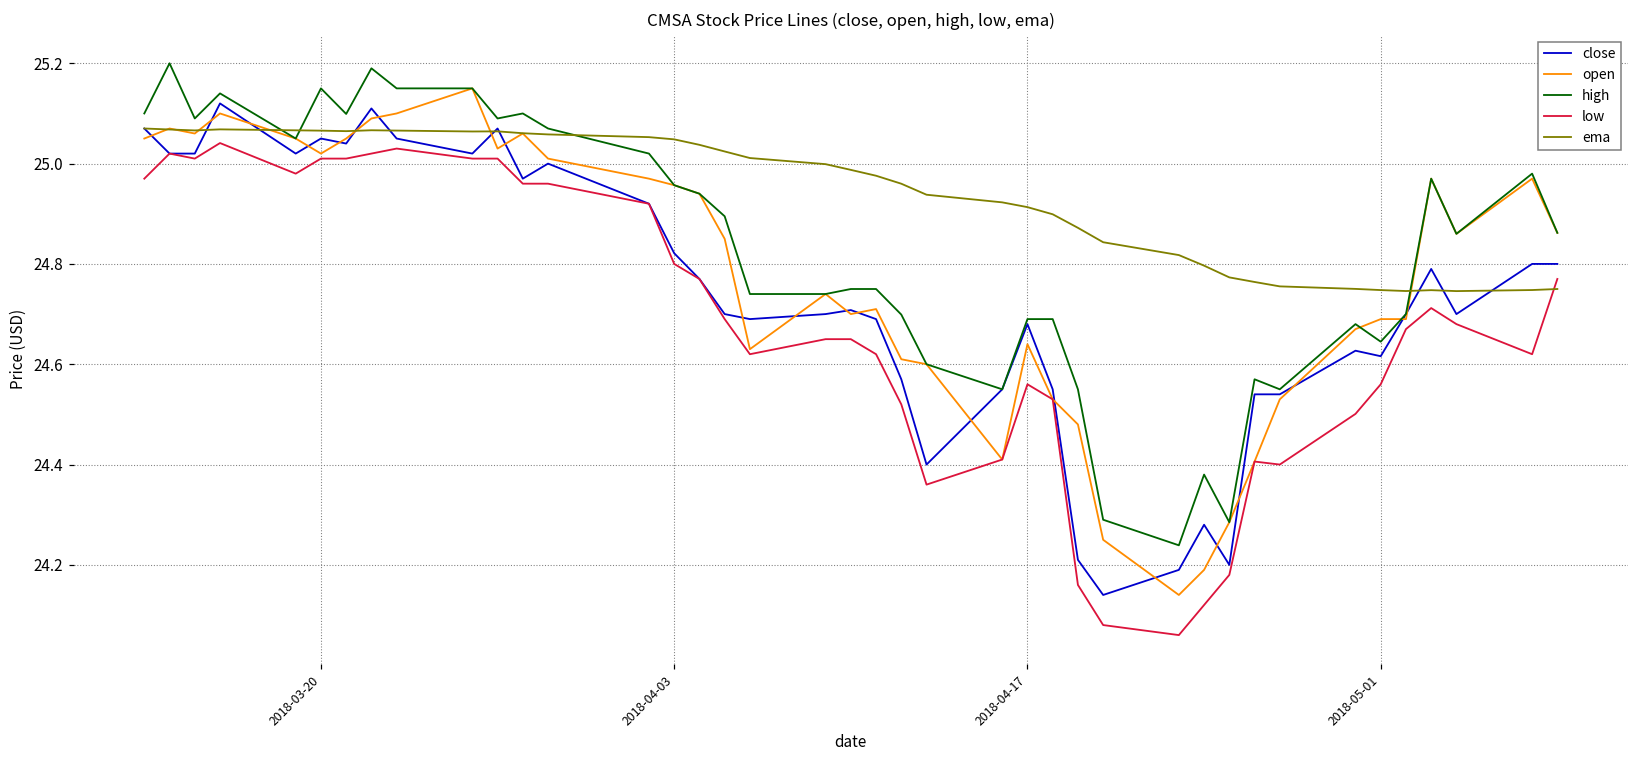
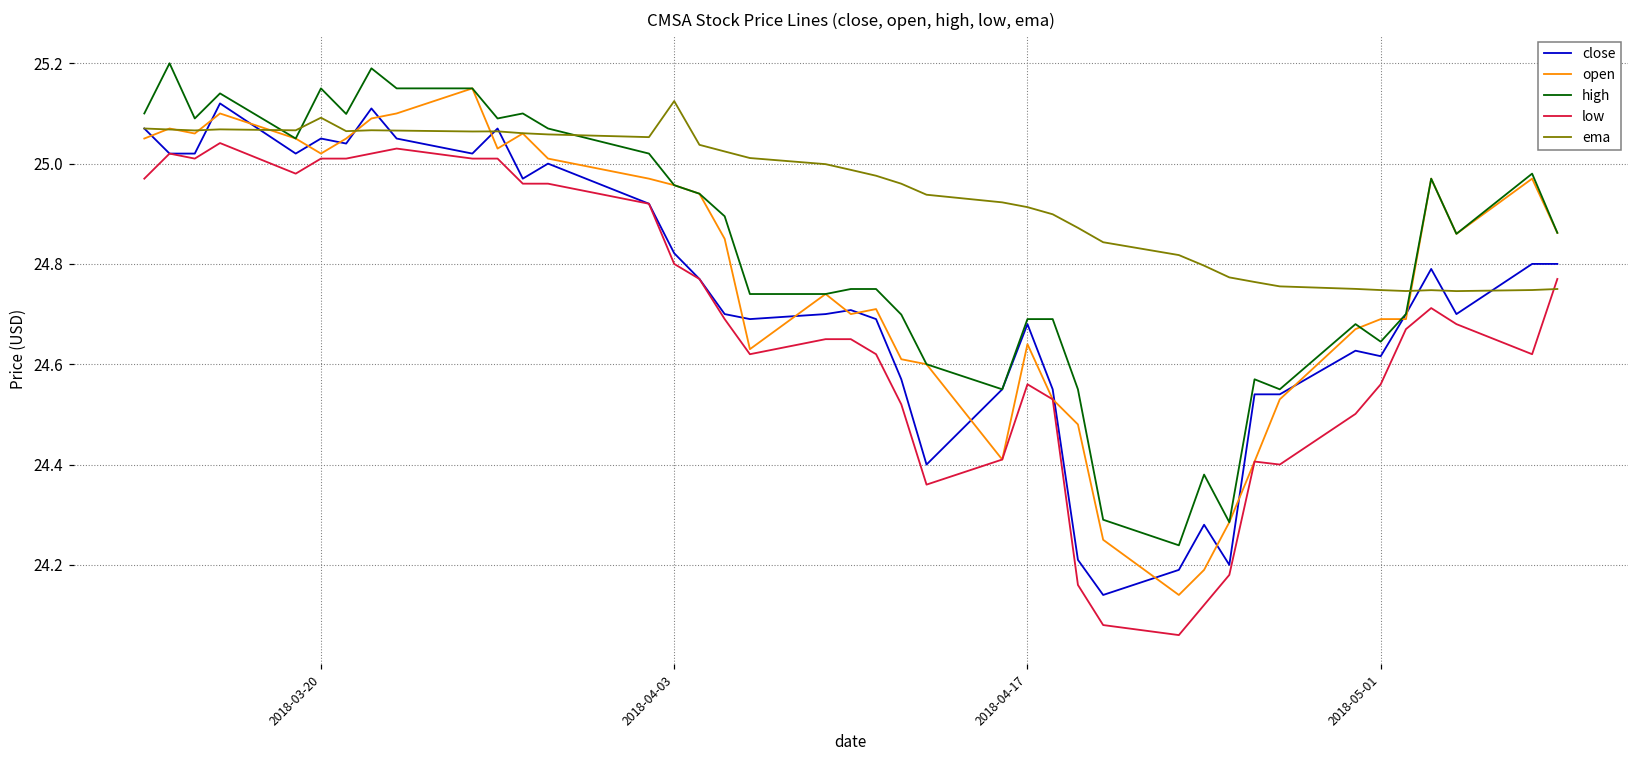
ema, 2018-03-20: 25.07 -> 25.09
ema, 2018-04-03: 25.05 -> 25.12
